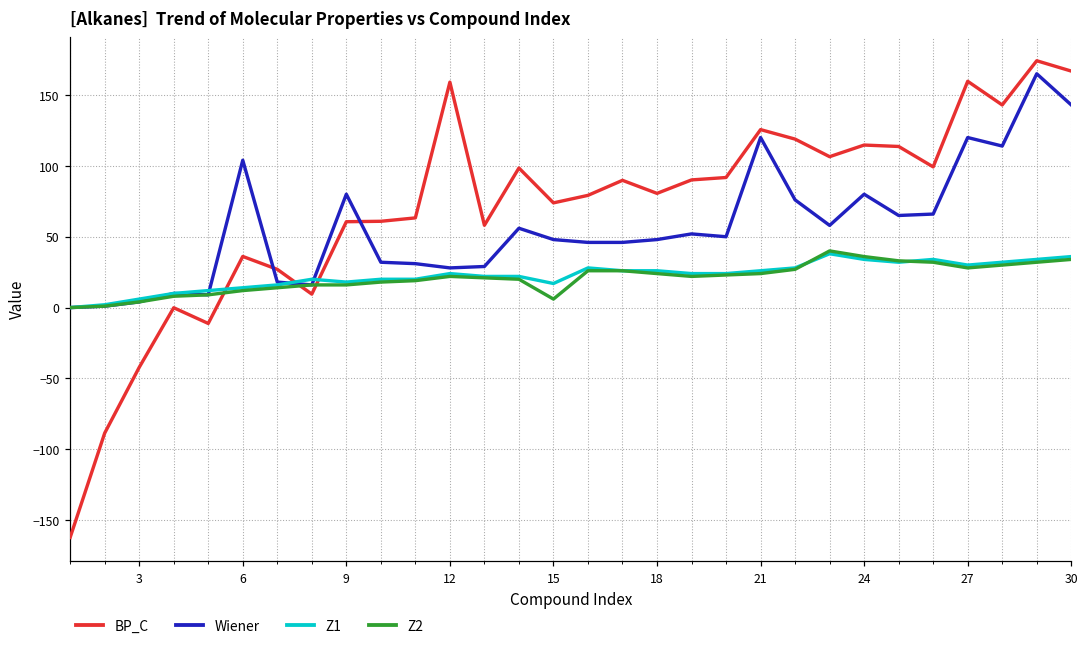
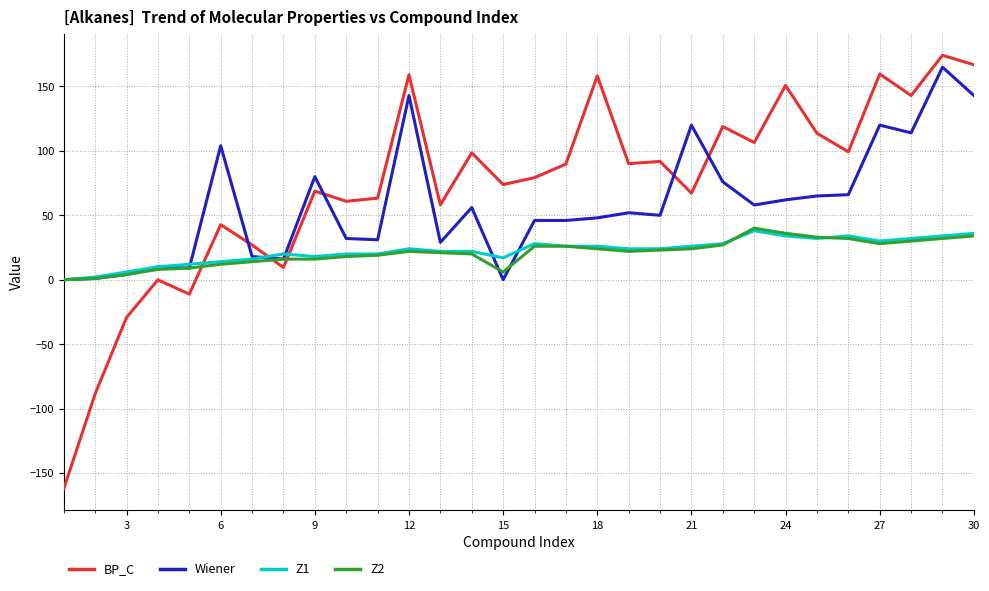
BP_C, 3: -42 -> -29
BP_C, 6: 36 -> 43
BP_C, 9: 61 -> 69
Wiener, 12: 28 -> 143
Wiener, 15: 48 -> 0
BP_C, 18: 81 -> 158
BP_C, 21: 126 -> 67
BP_C, 24: 115 -> 151
Wiener, 24: 80 -> 62
